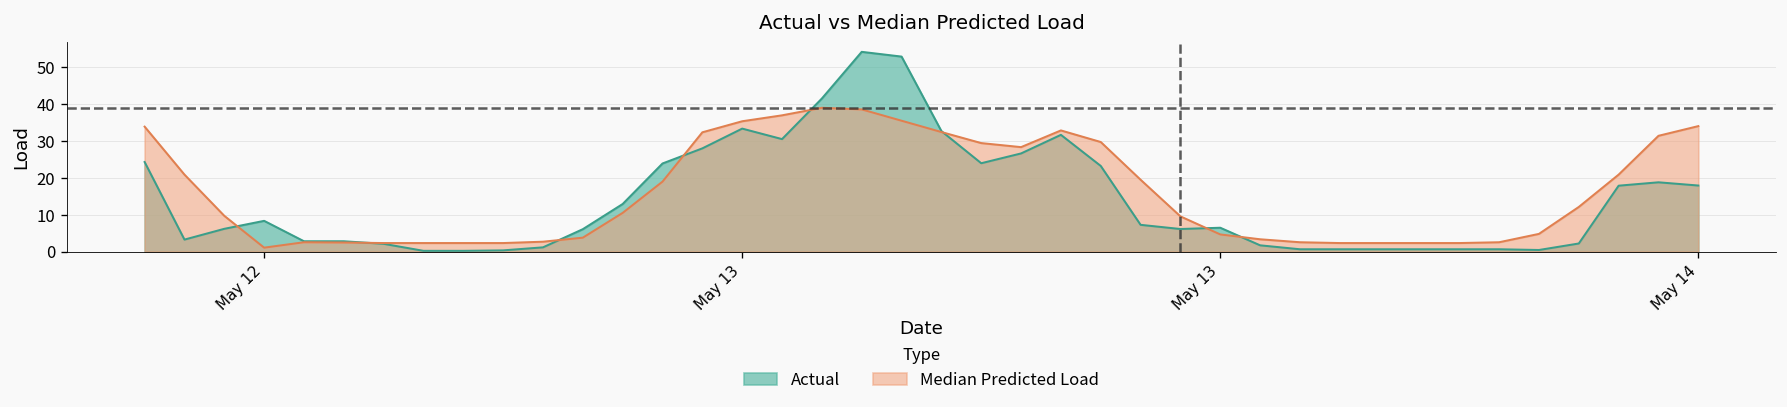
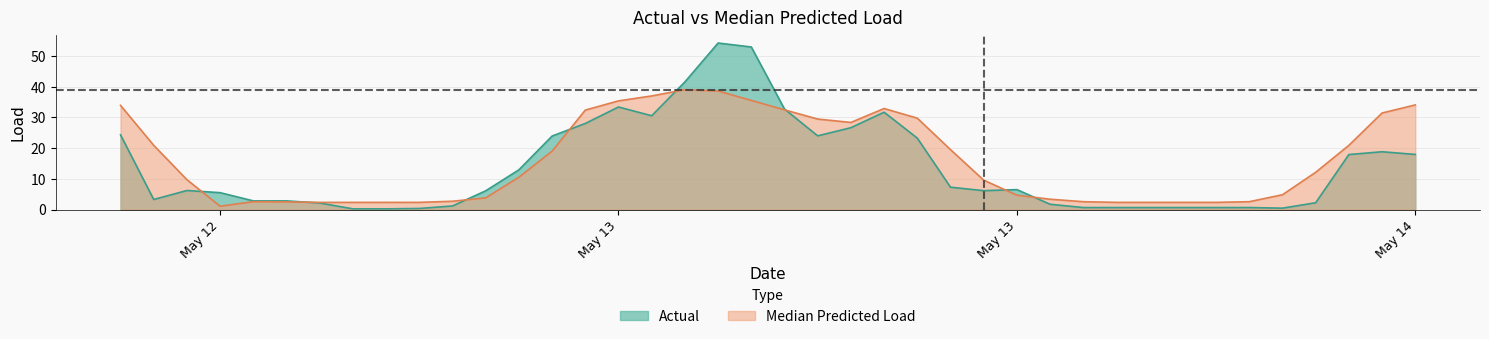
Actual, May 12: 8 -> 5
